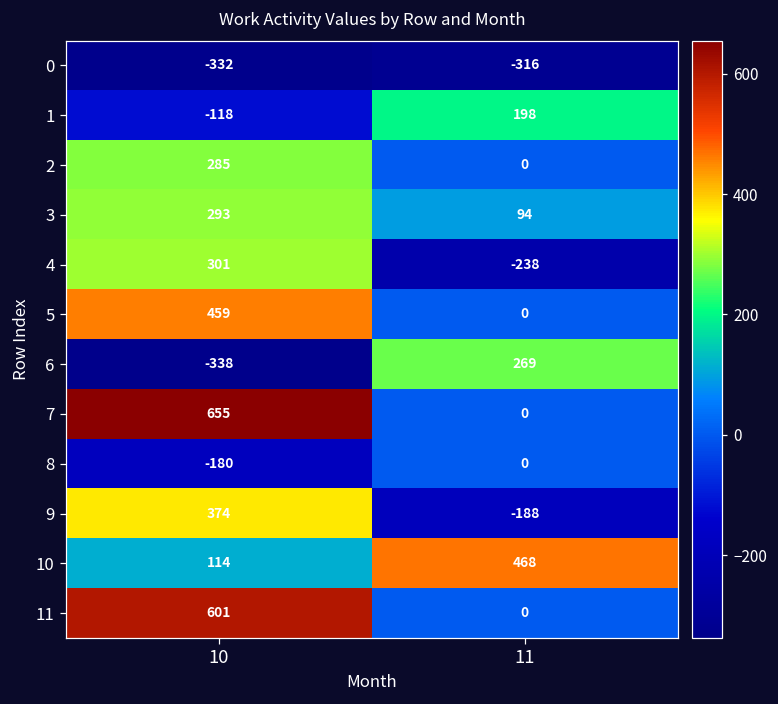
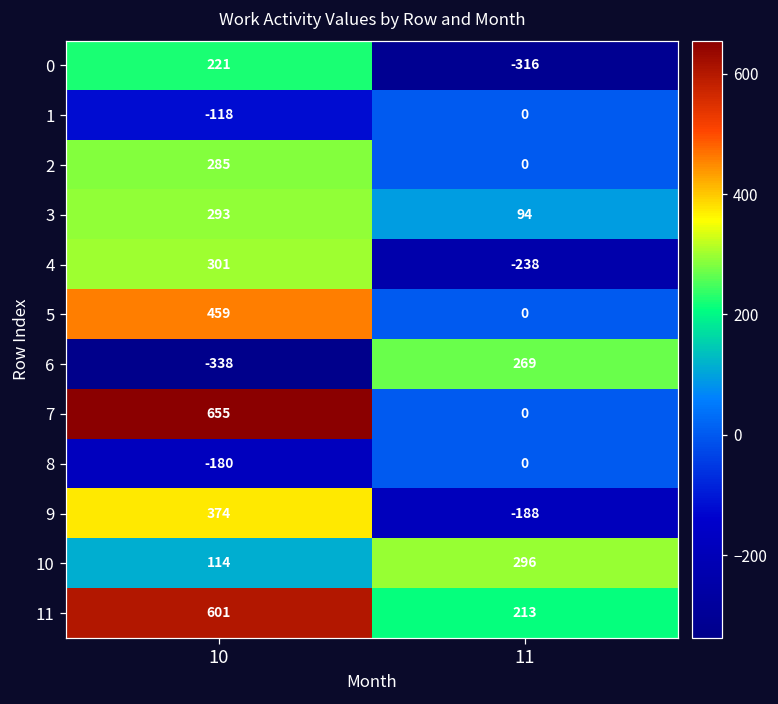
0, 10: -332 -> 221
1, 11: 198 -> 0
10, 11: 468 -> 296
11, 11: 0 -> 213
